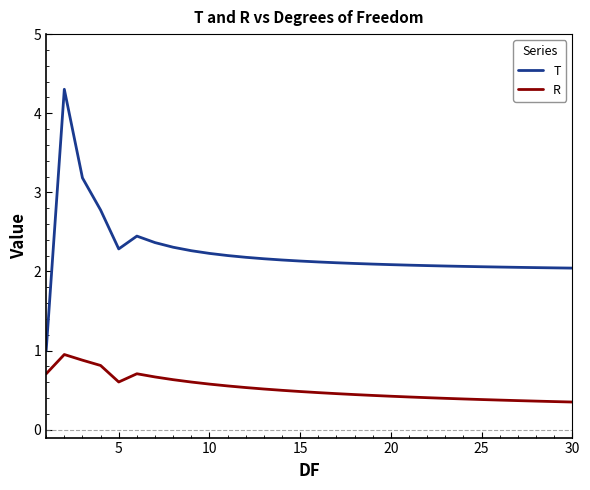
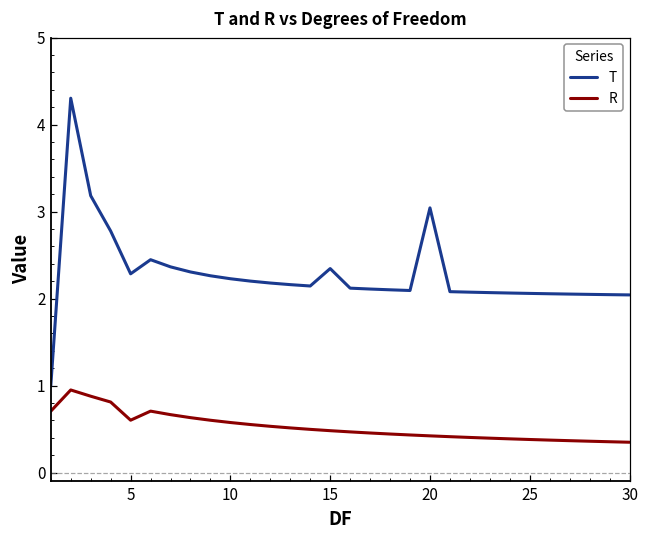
T, 15: 2.1 -> 2.3
T, 20: 2.1 -> 3.0
